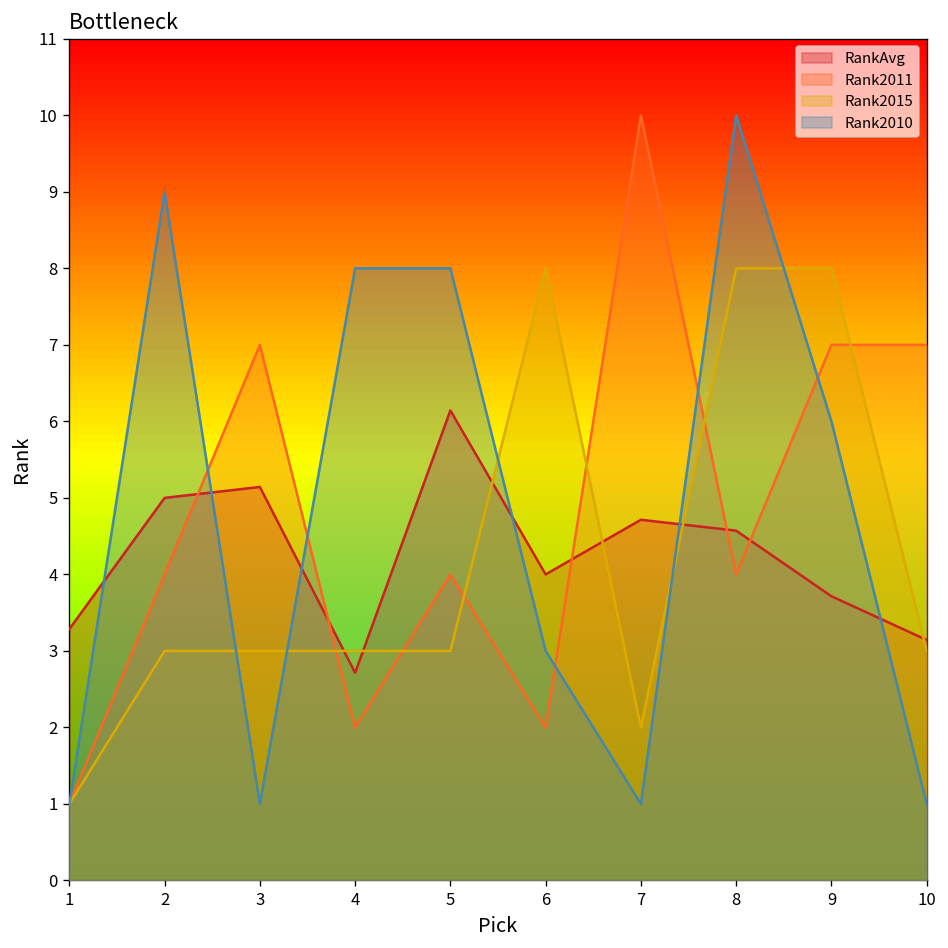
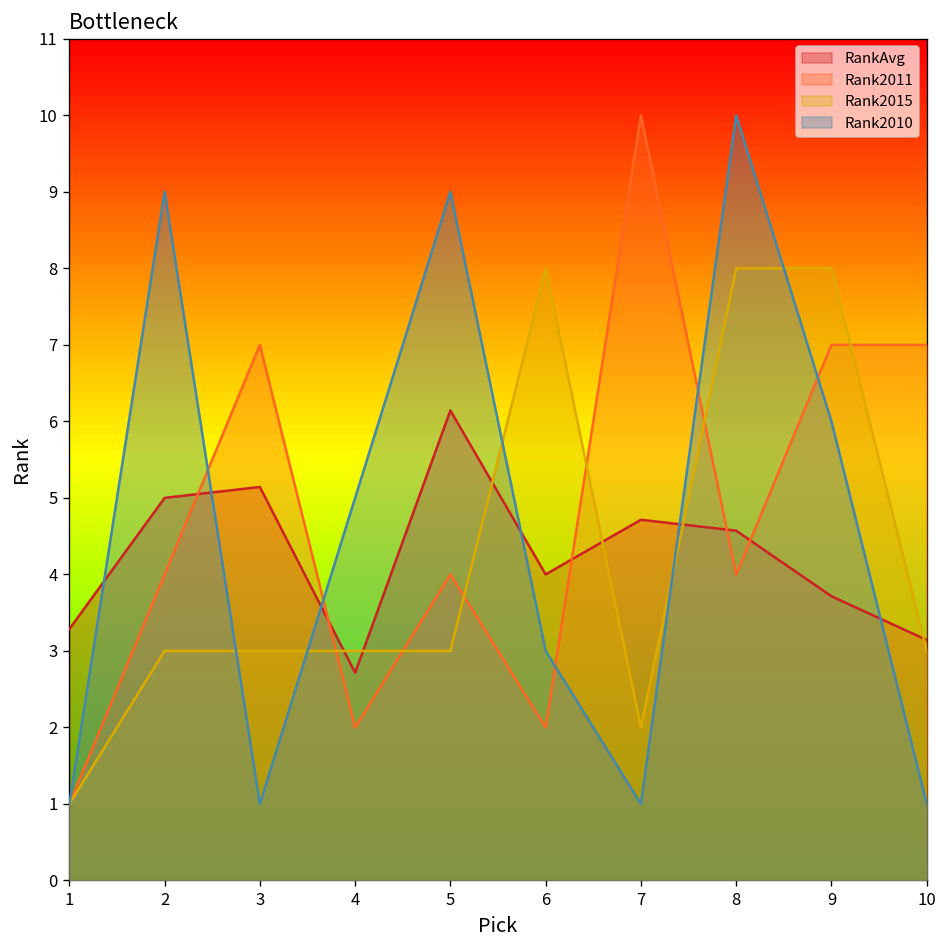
Rank2010, 4: 8 -> 5
Rank2010, 5: 8 -> 9
